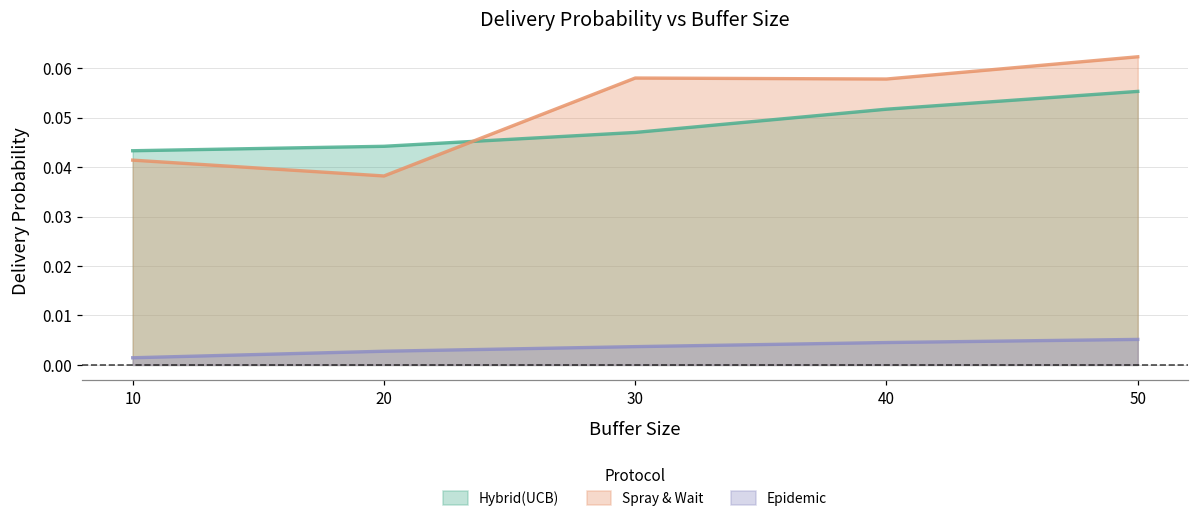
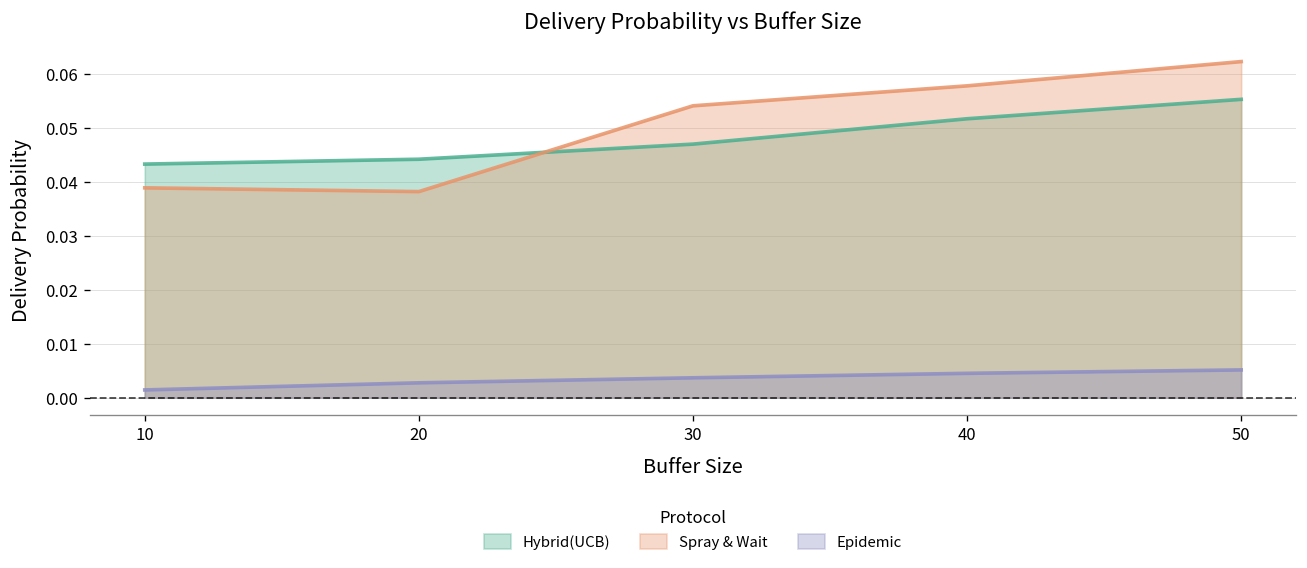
Spray & Wait, 10: 0.041 -> 0.039
Spray & Wait, 30: 0.058 -> 0.054
